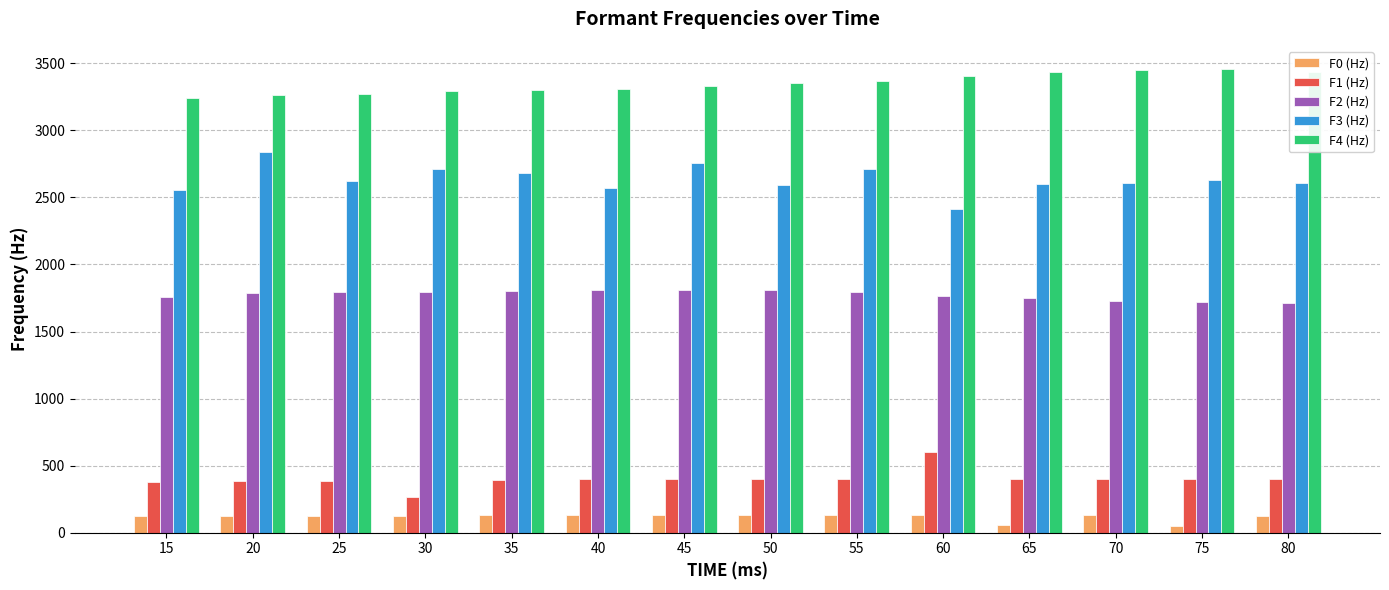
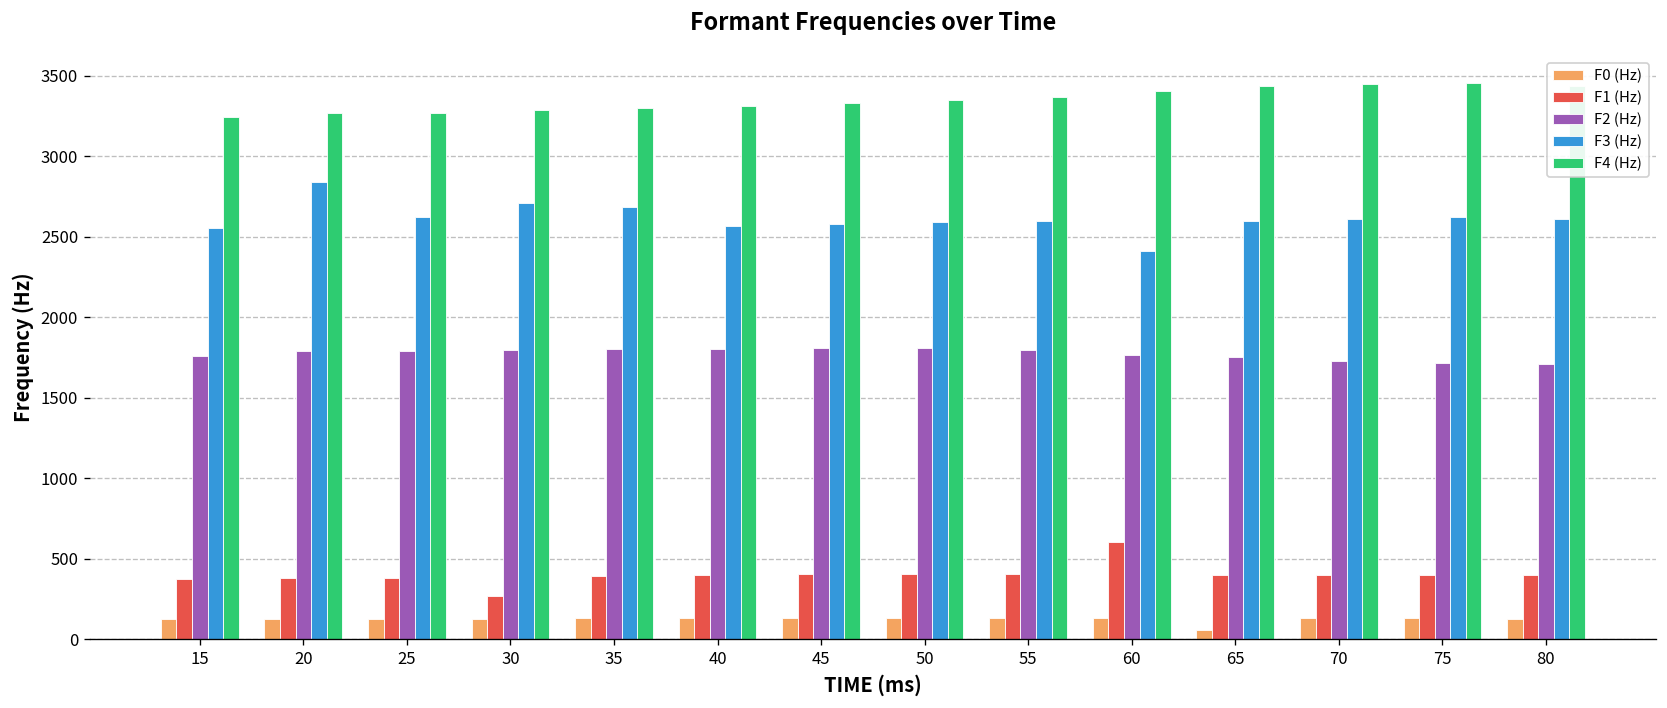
F3 (Hz), 45: 2760 -> 2580
F3 (Hz), 55: 2710 -> 2600
F0 (Hz), 75: 50 -> 130
